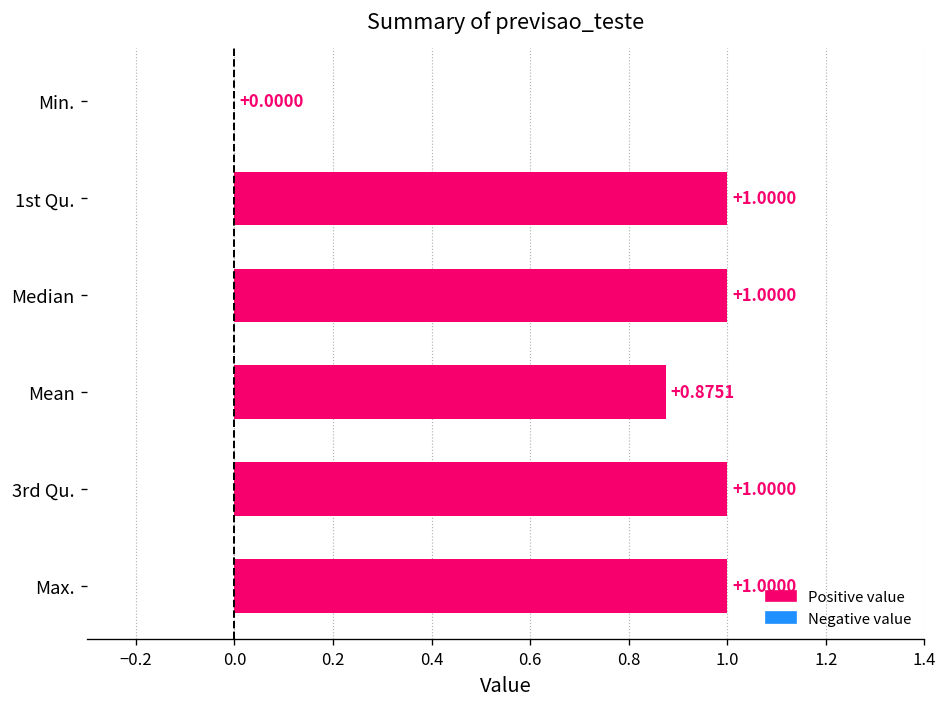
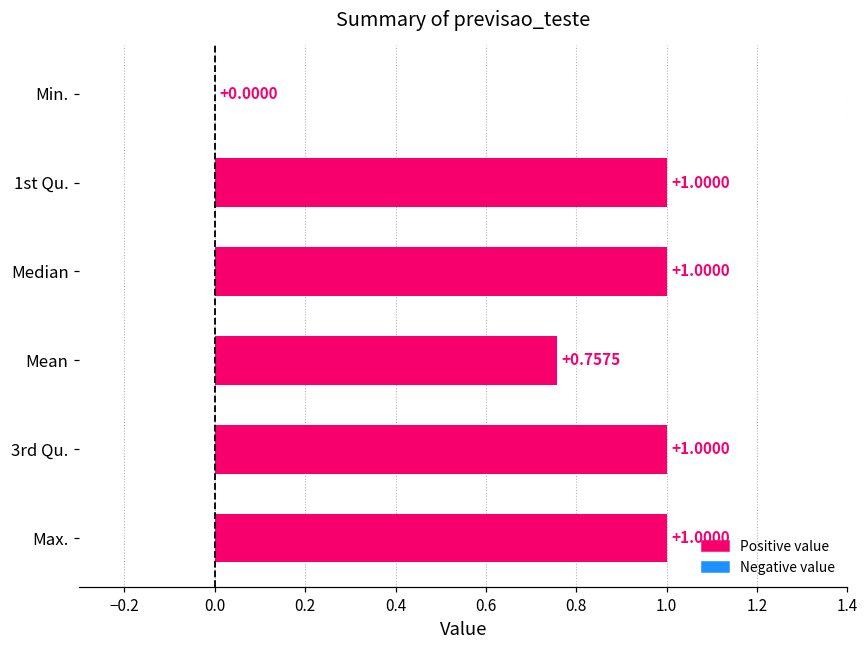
Mean: +0.8751 -> +0.7575
